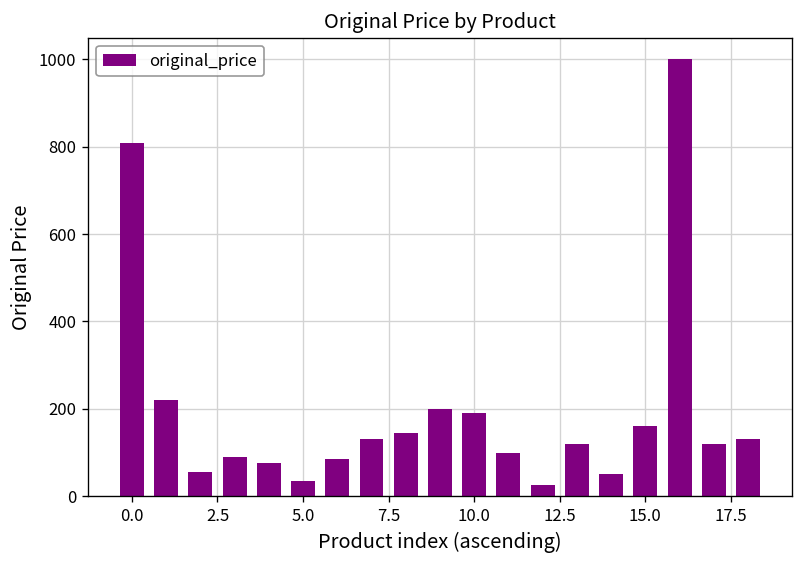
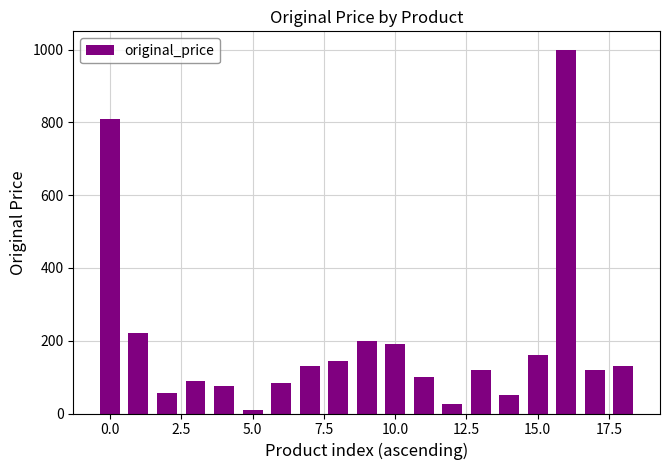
5.0: 30 -> 10
